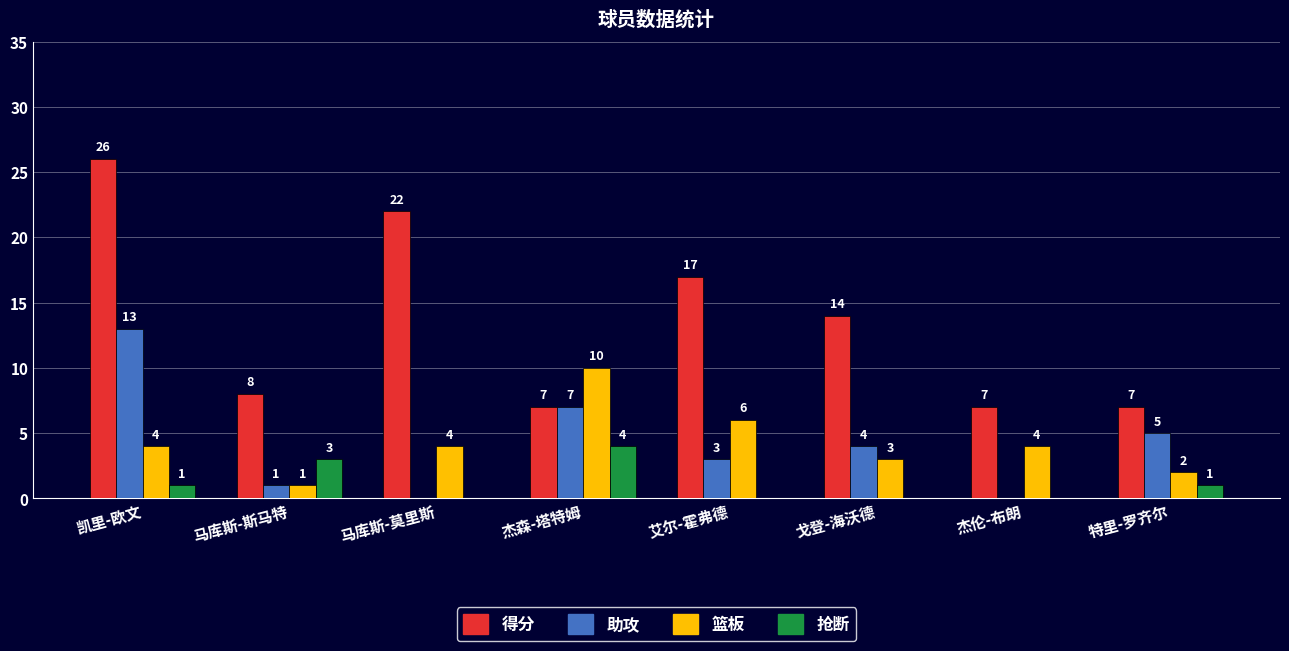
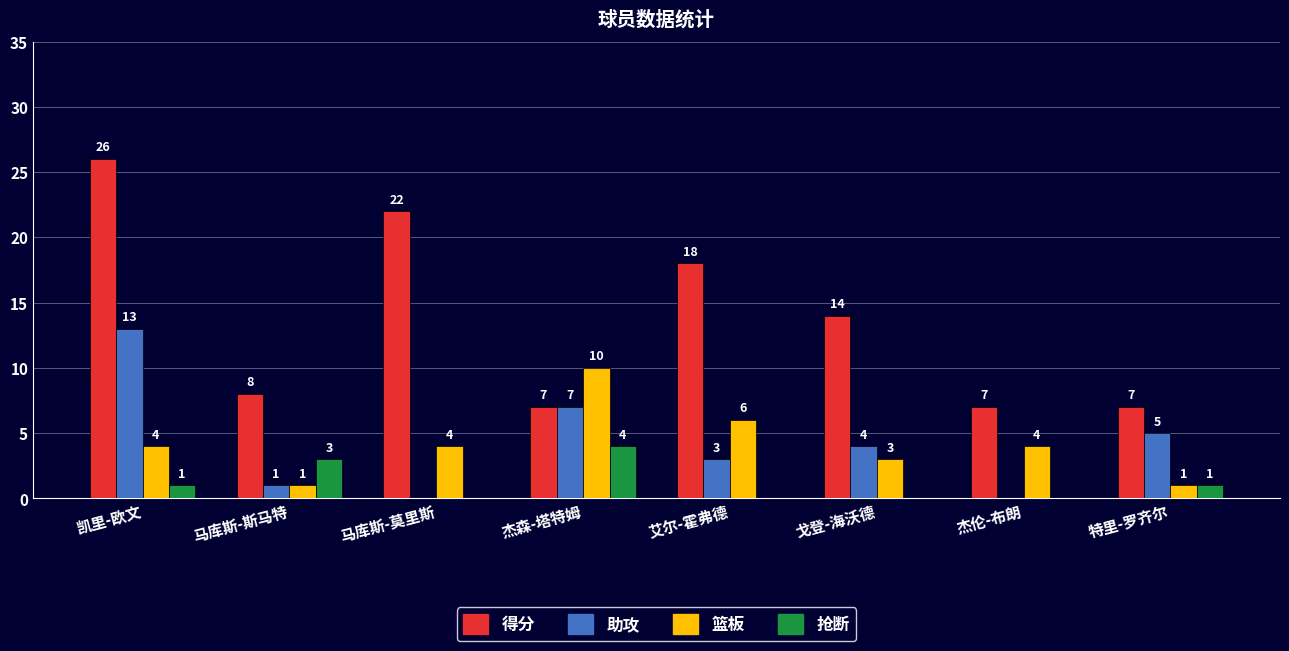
得分, 艾尔-霍弗德: 17 -> 18
篮板, 特里-罗齐尔: 2 -> 1
